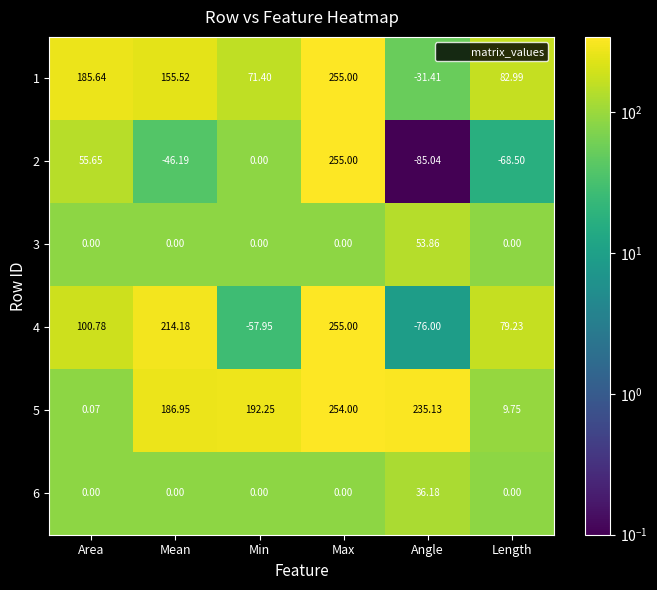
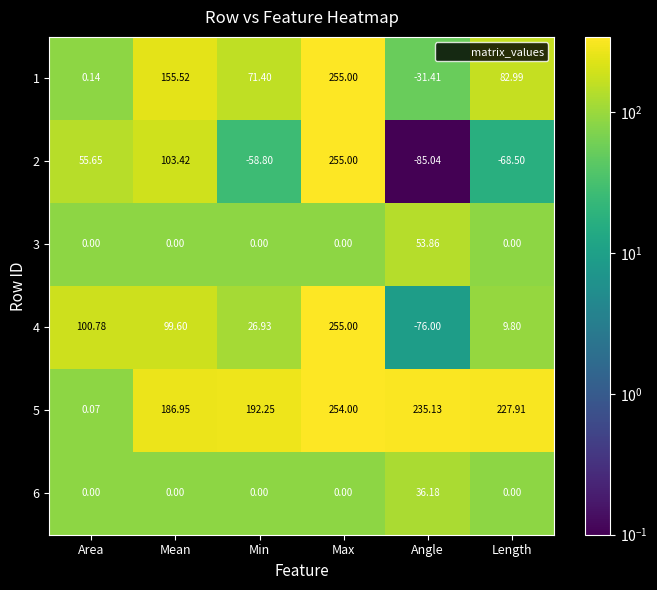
1, Area: 185.64 -> 0.14
2, Mean: -46.19 -> 103.42
2, Min: 0.00 -> -58.80
4, Mean: 214.18 -> 99.60
4, Min: -57.95 -> 26.93
4, Length: 79.23 -> 9.80
5, Length: 9.75 -> 227.91
